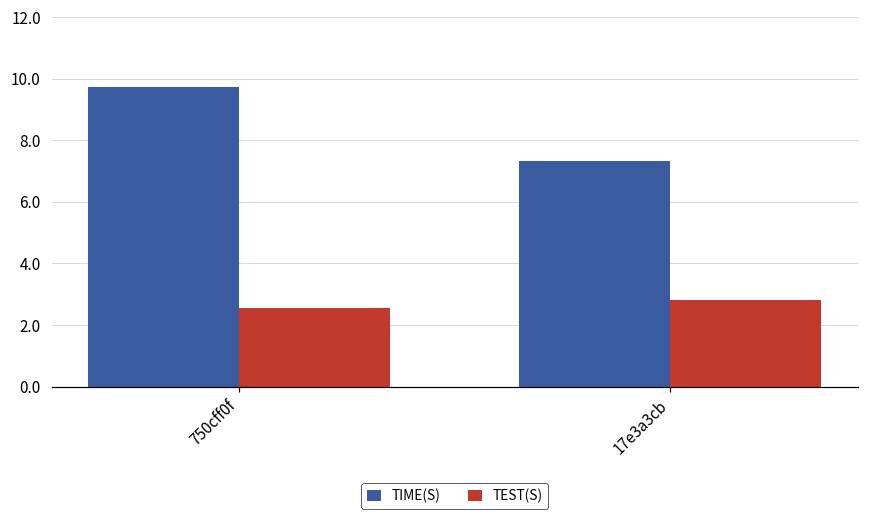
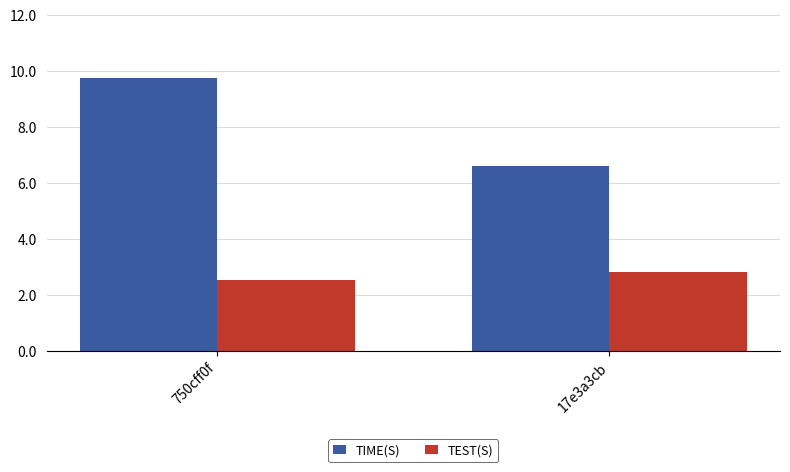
TIME(S), 17e3a3cb: 7.3 -> 6.6
